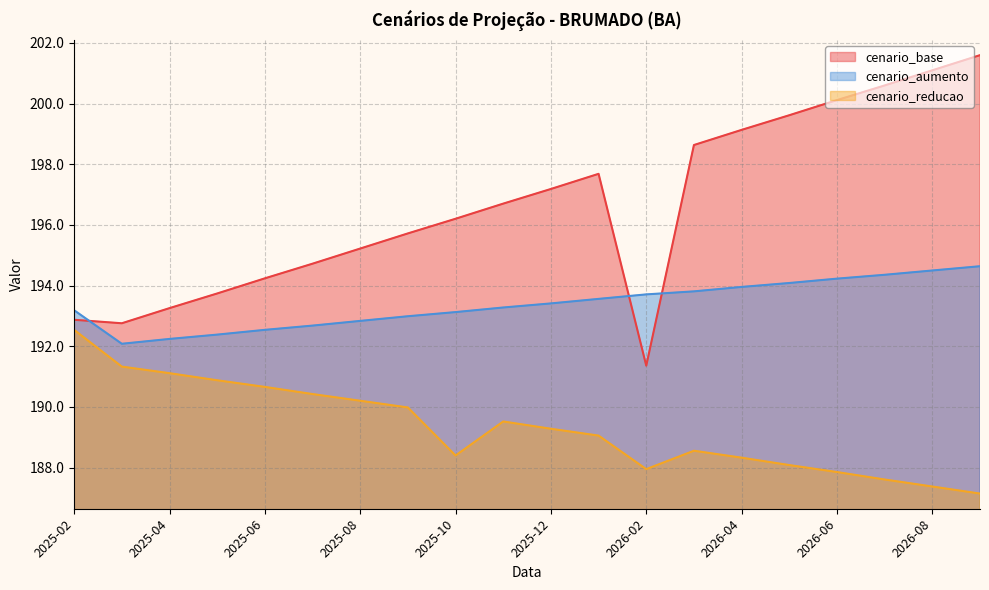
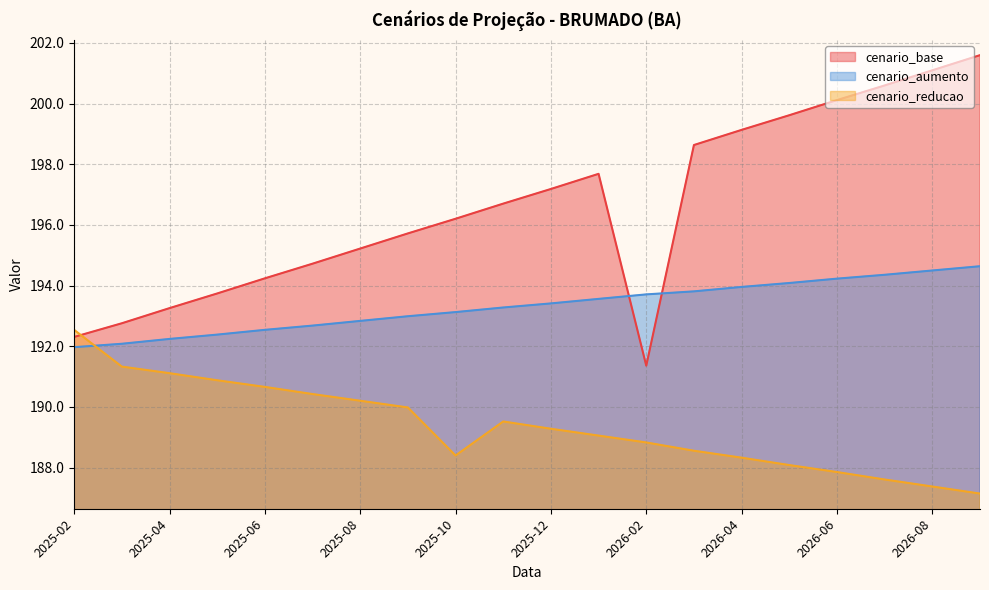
cenario_base, 2025-02: 192.9 -> 192.3
cenario_aumento, 2025-02: 193.2 -> 192.0
cenario_reducao, 2026-02: 187.9 -> 188.8
